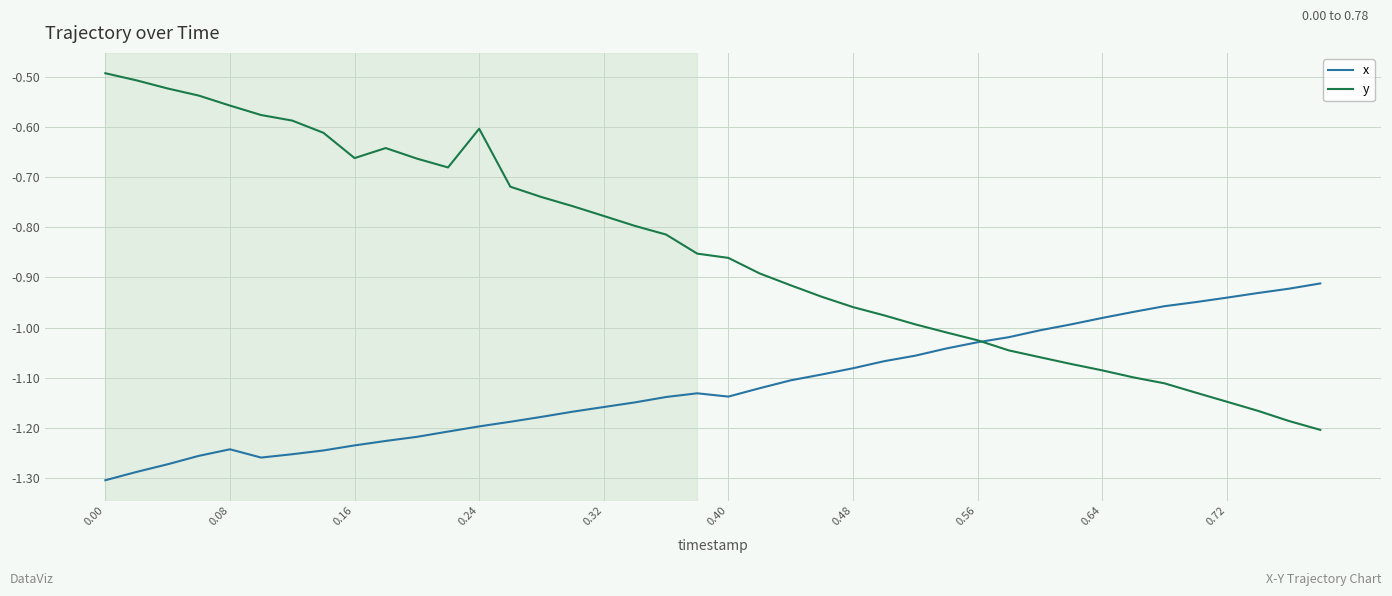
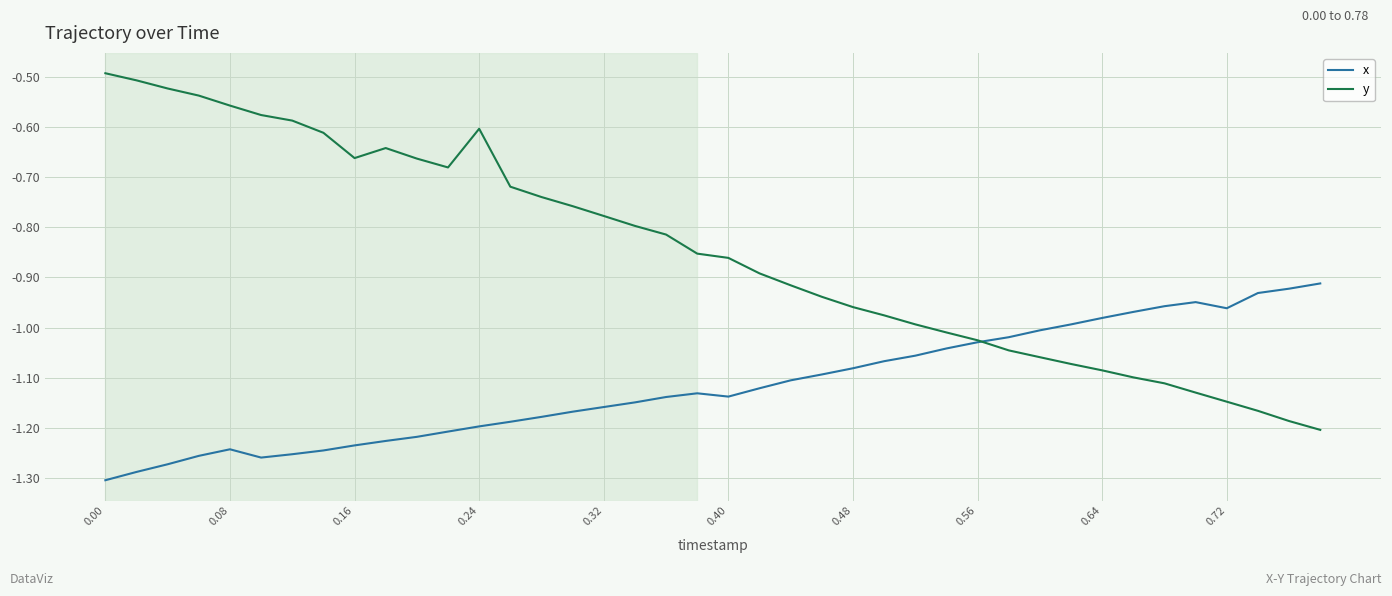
x, 0.72: -0.94 -> -0.96
